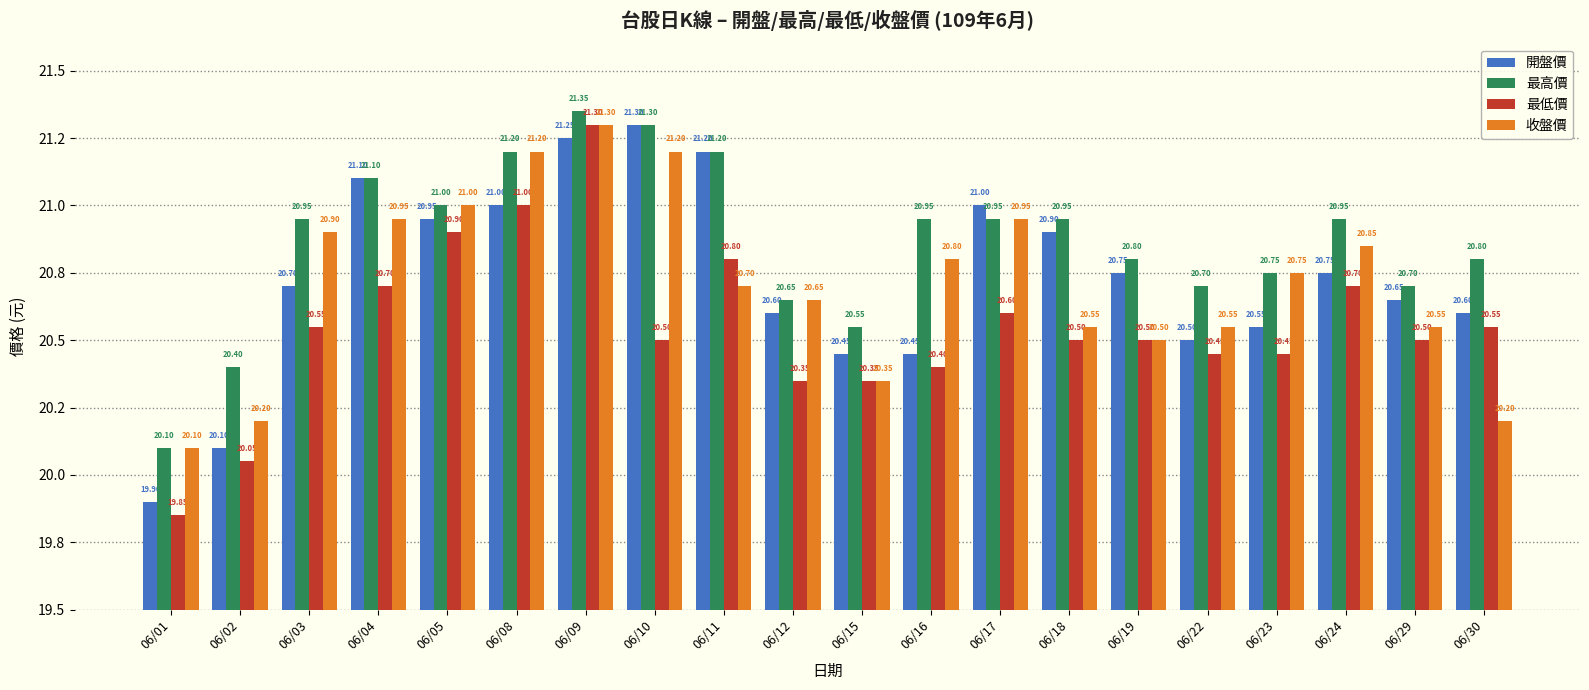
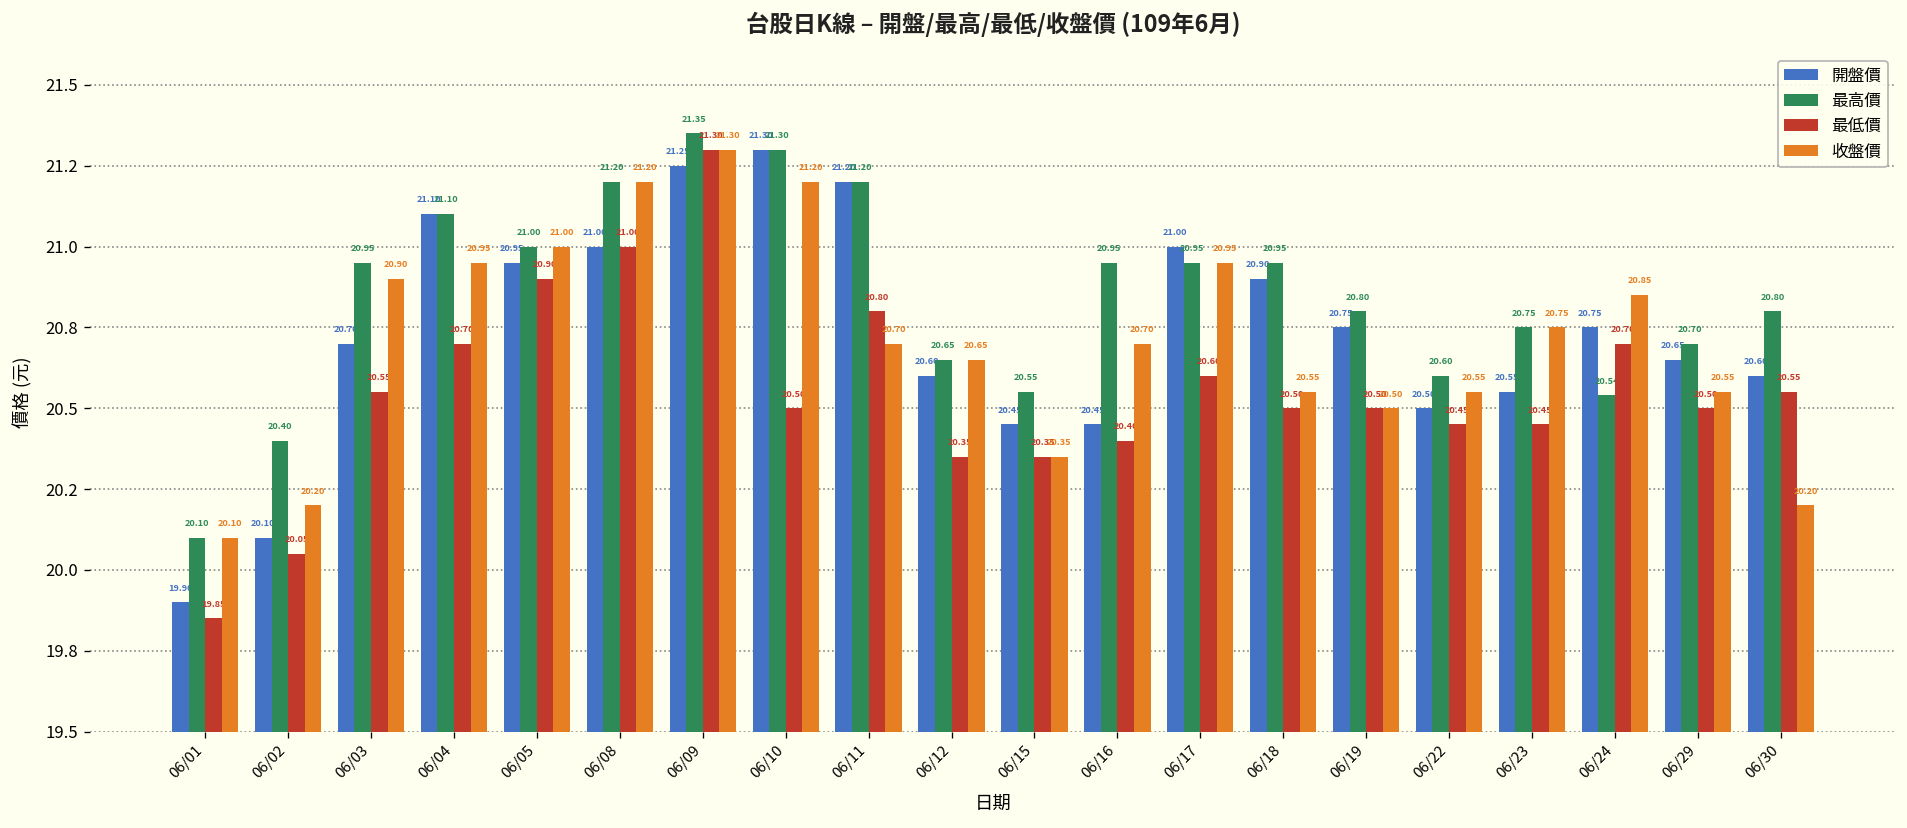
收盤價, 06/16: 20.80 -> 20.70
最高價, 06/22: 20.70 -> 20.60
最高價, 06/24: 20.95 -> 20.54
